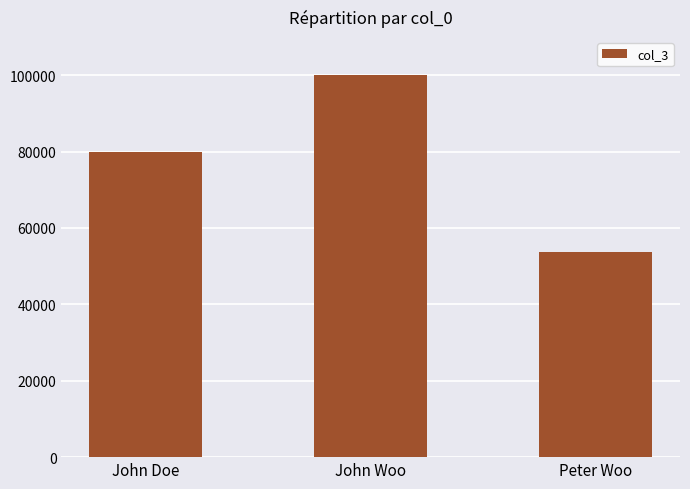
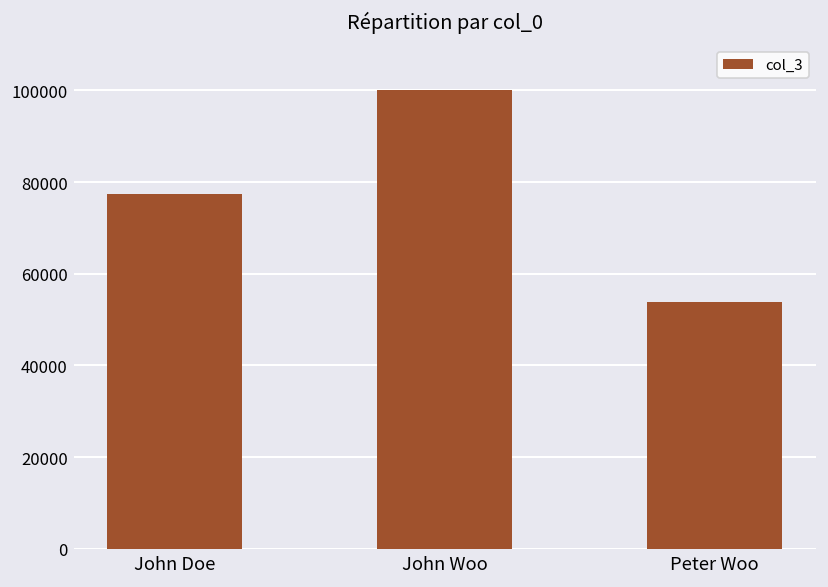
John Doe: 80000 -> 77000
